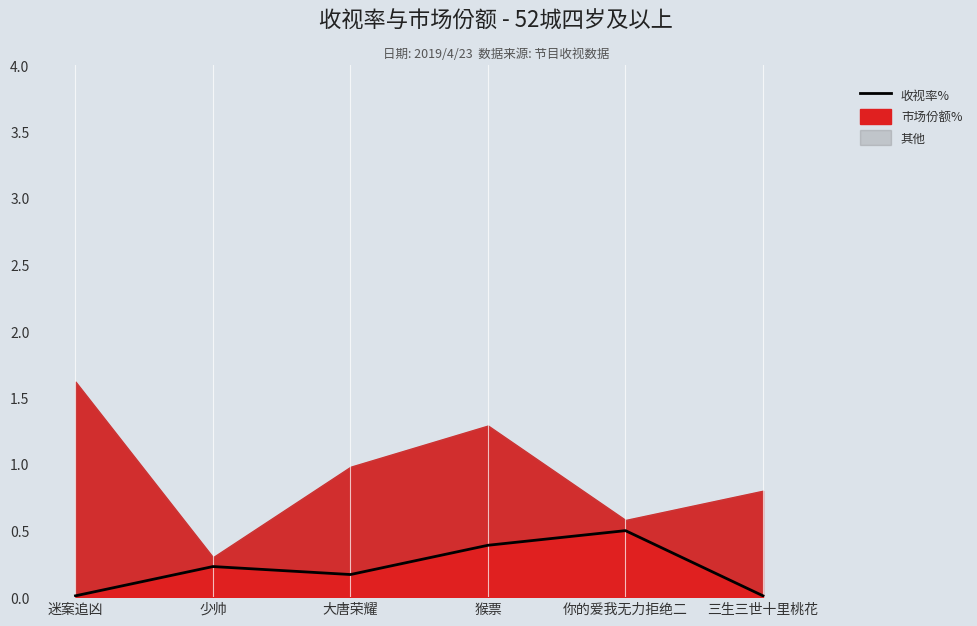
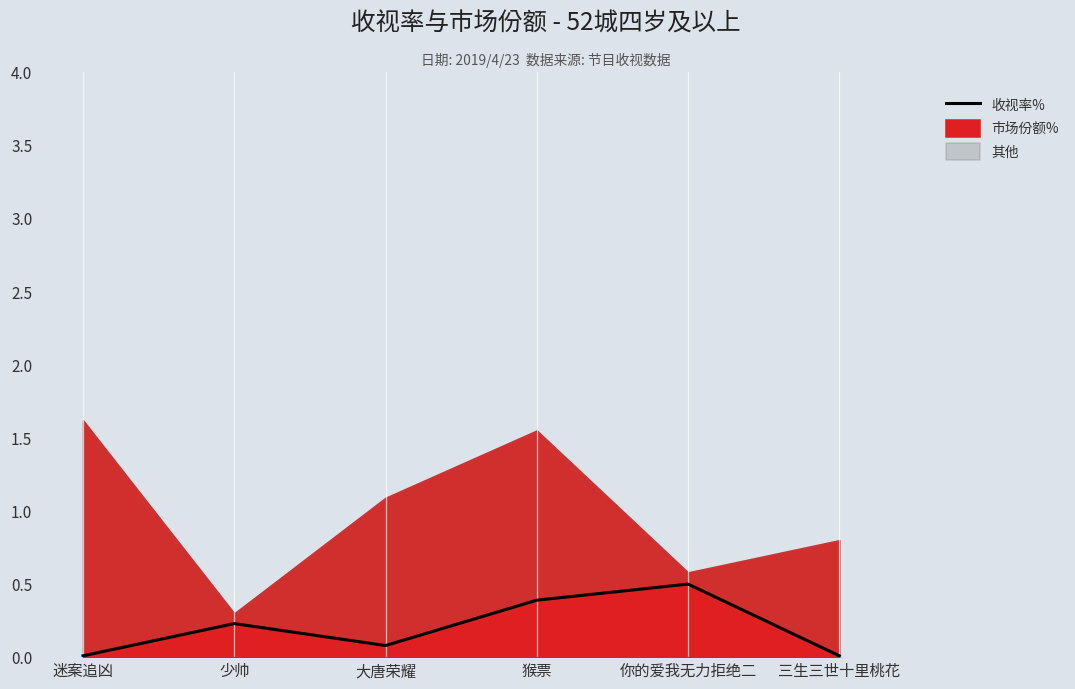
市场份额%, 大唐荣耀: 0.98 -> 1.09
收视率%, 大唐荣耀: 0.17 -> 0.08
市场份额%, 猴票: 1.29 -> 1.55
